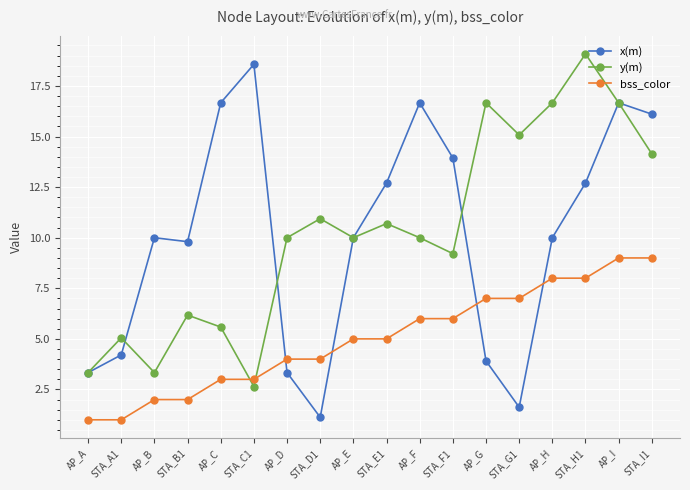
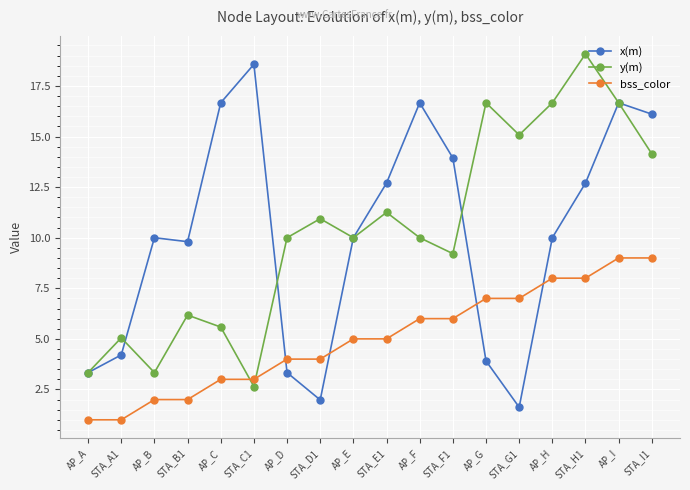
x(m), STA_D1: 1.1 -> 2.0
y(m), STA_E1: 10.7 -> 11.3
